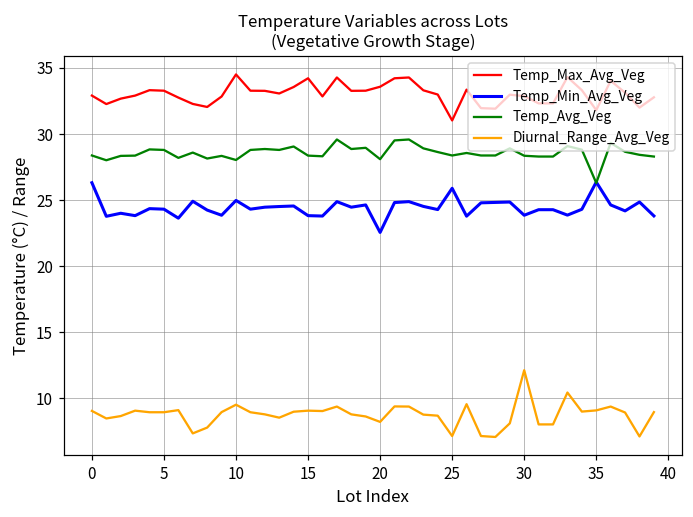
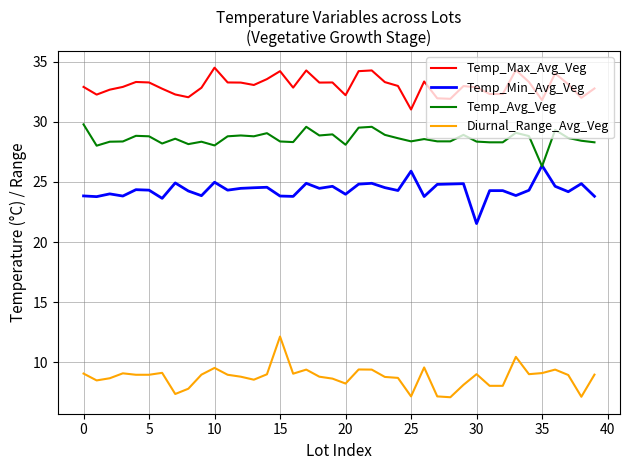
Temp_Min_Avg_Veg, 0: 26.3 -> 23.8
Temp_Avg_Veg, 0: 28.4 -> 29.8
Diurnal_Range_Avg_Veg, 15: 9.1 -> 12.1
Temp_Max_Avg_Veg, 20: 33.6 -> 32.2
Temp_Min_Avg_Veg, 20: 22.6 -> 24.0
Temp_Min_Avg_Veg, 30: 23.9 -> 21.5
Diurnal_Range_Avg_Veg, 30: 12.1 -> 9.0
